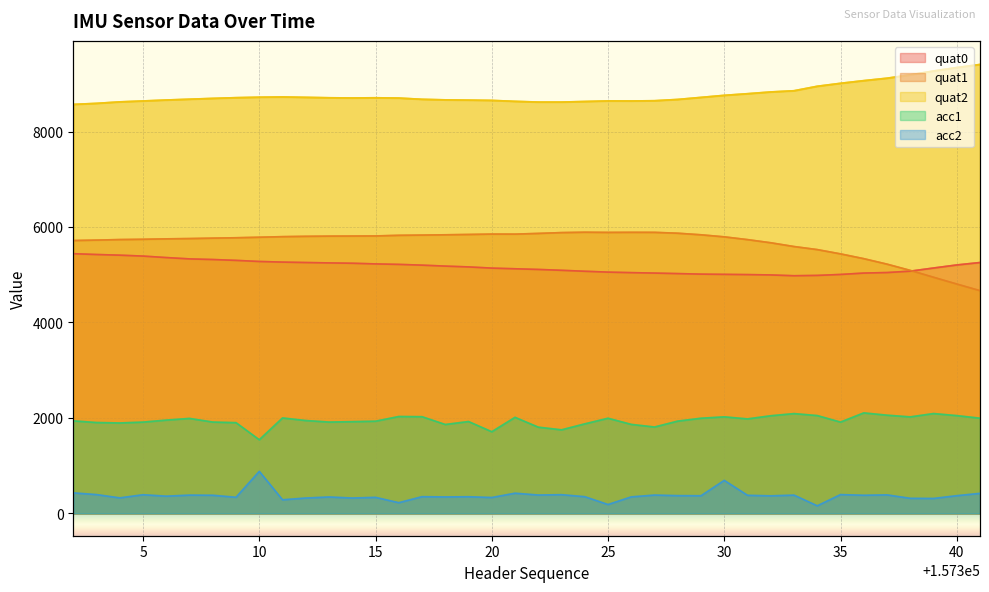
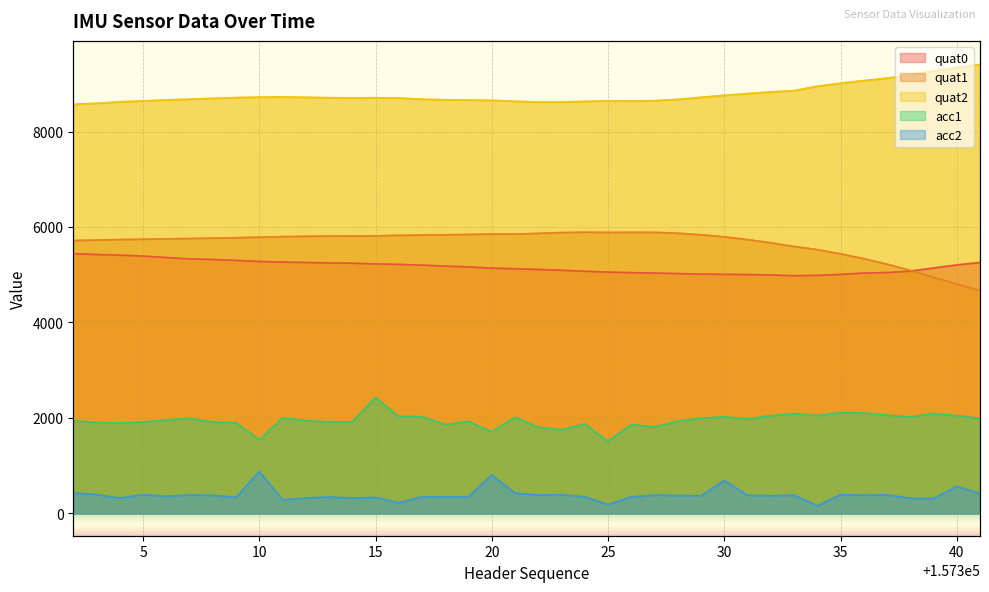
acc1, 15: 1900 -> 2400
acc2, 20: 300 -> 800
acc1, 25: 2000 -> 1500
acc1, 35: 1900 -> 2100
acc2, 40: 400 -> 600
